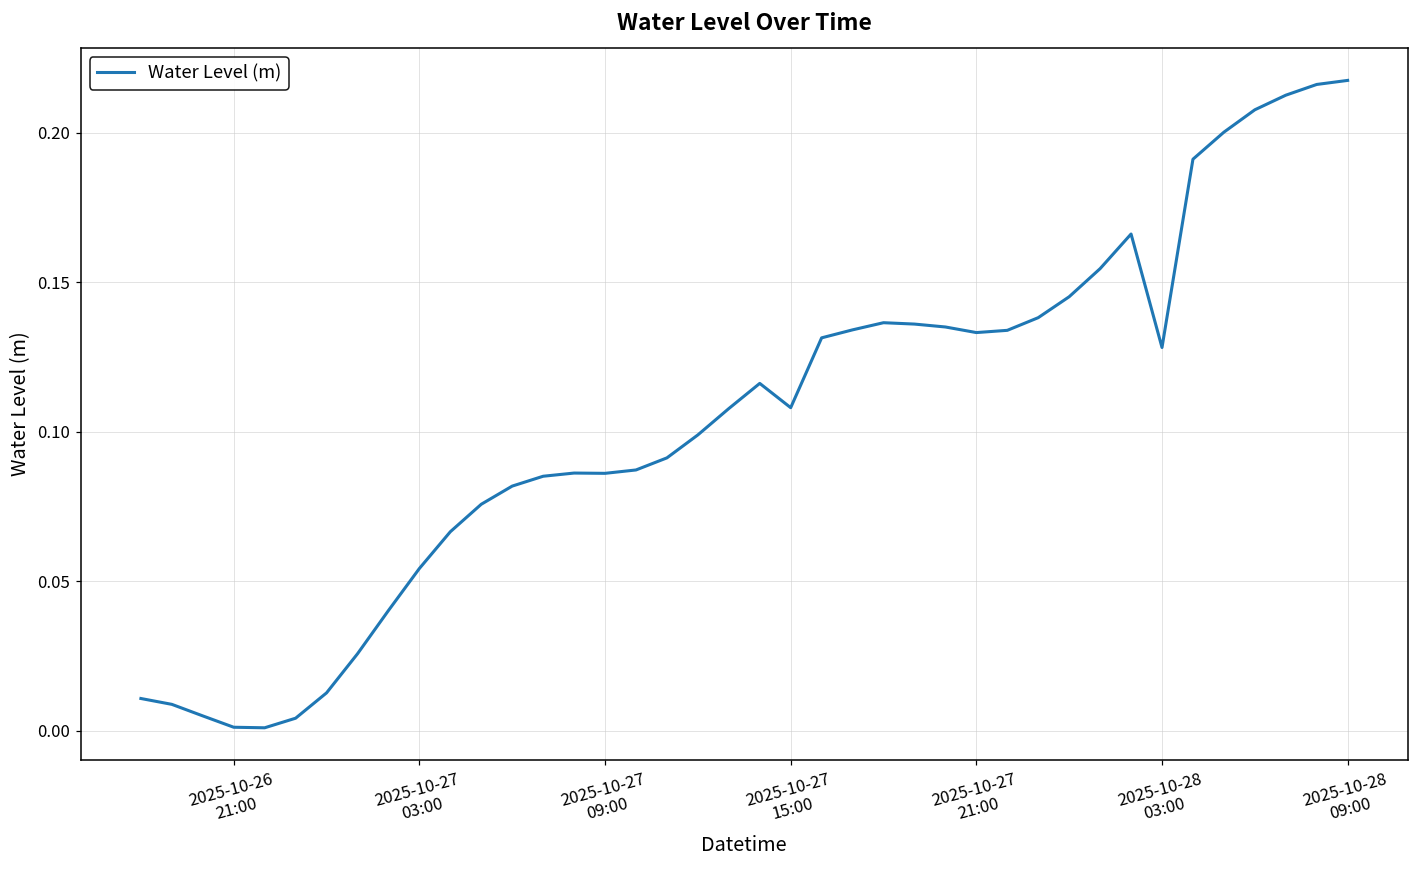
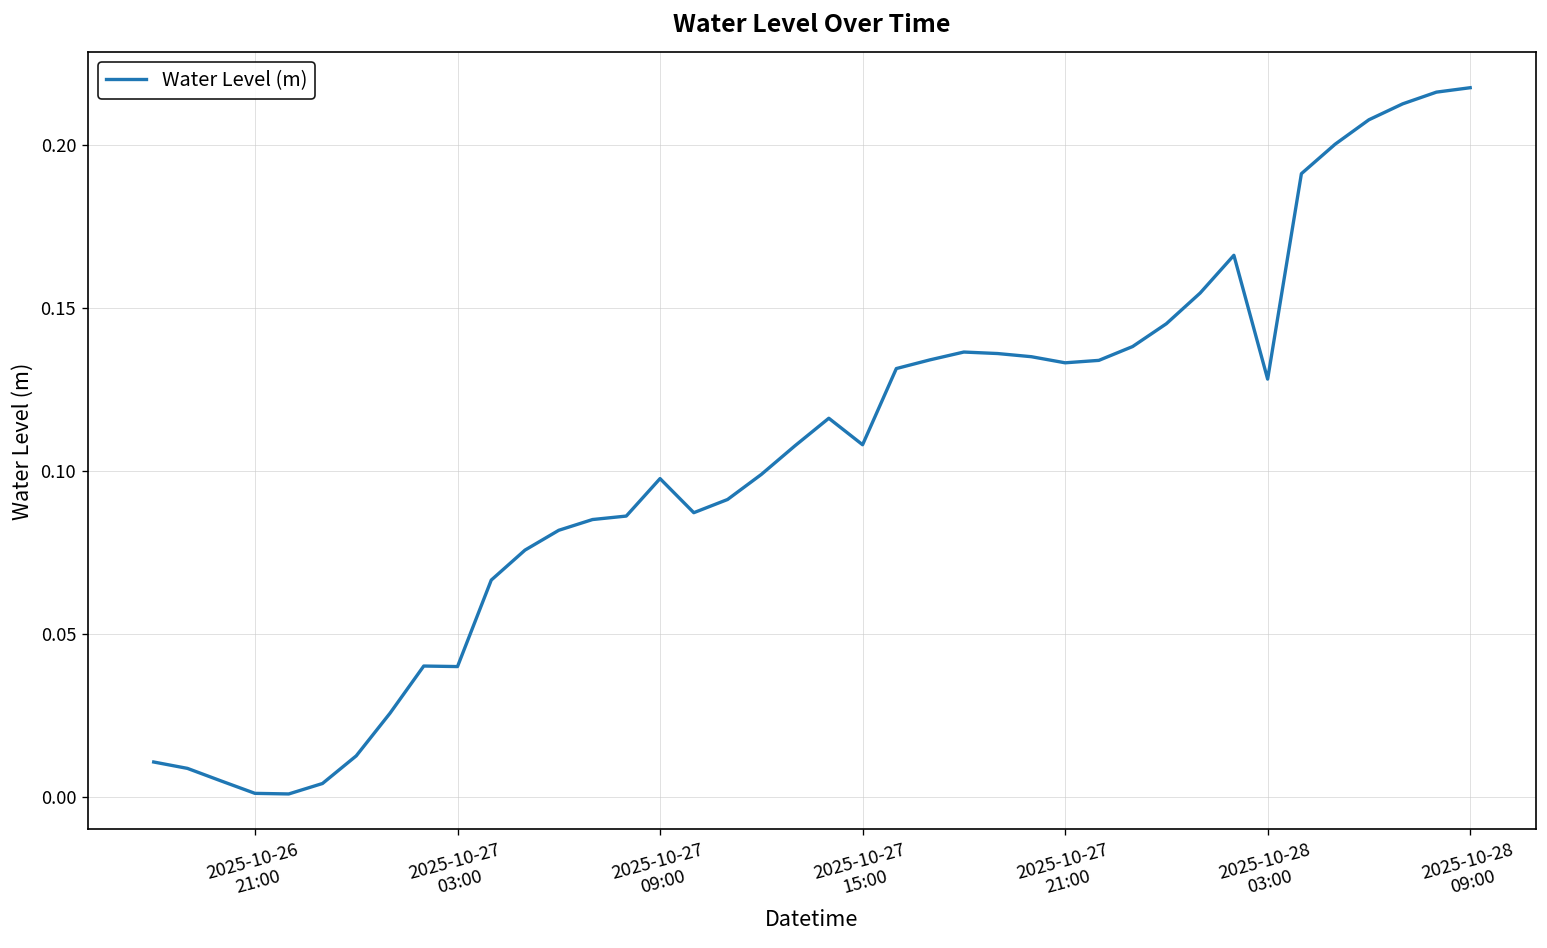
2025-10-27 03:00: 0.054 -> 0.040
2025-10-27 09:00: 0.086 -> 0.098
